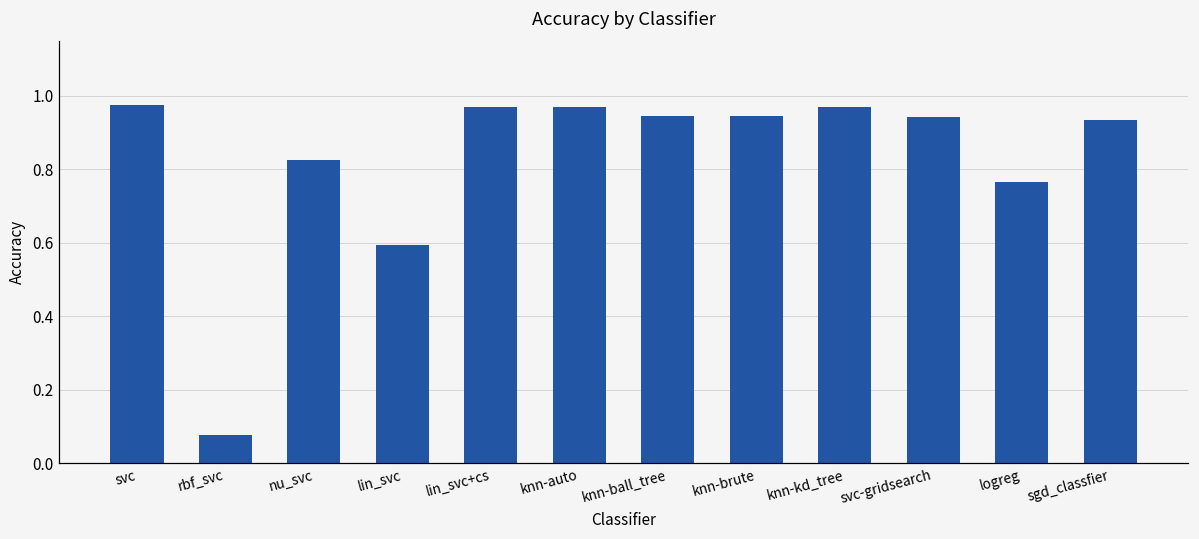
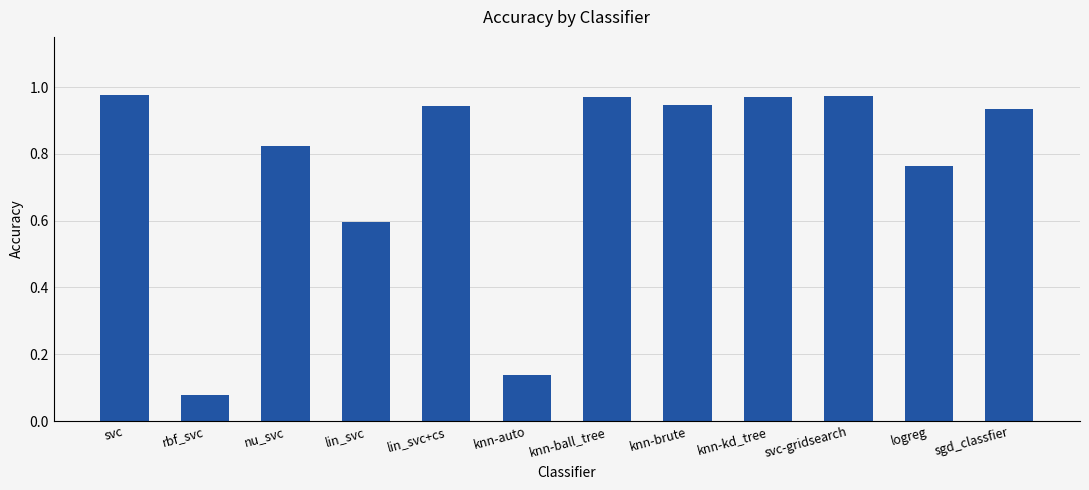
lin_svc+cs: 0.97 -> 0.94
knn-auto: 0.97 -> 0.14
knn-ball_tree: 0.94 -> 0.97
svc-gridsearch: 0.94 -> 0.97
